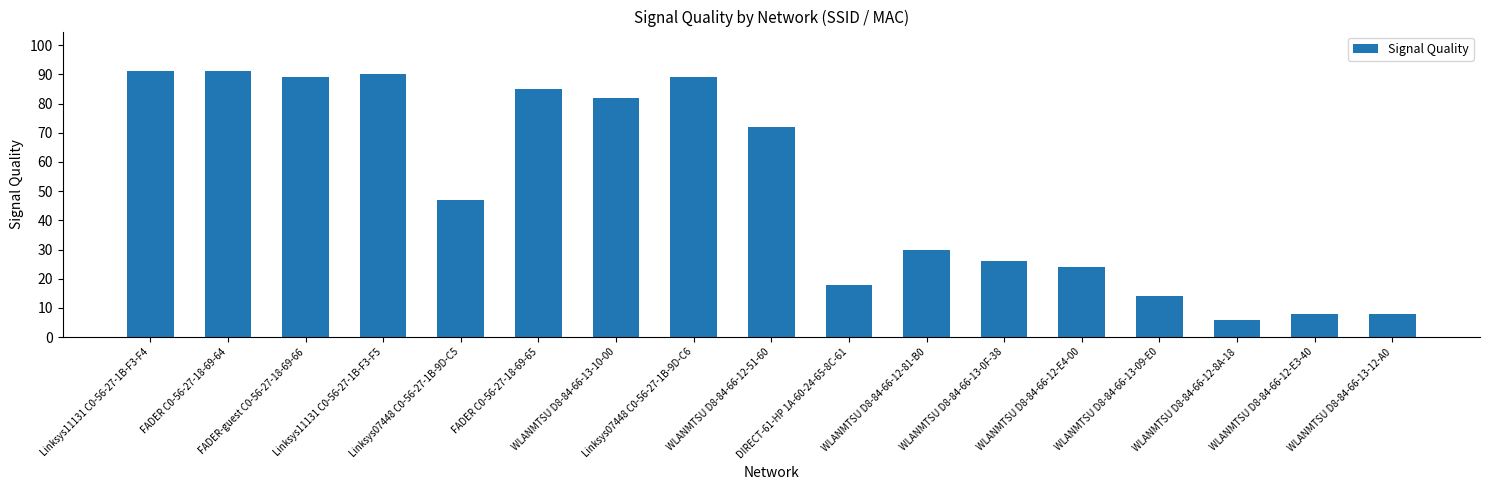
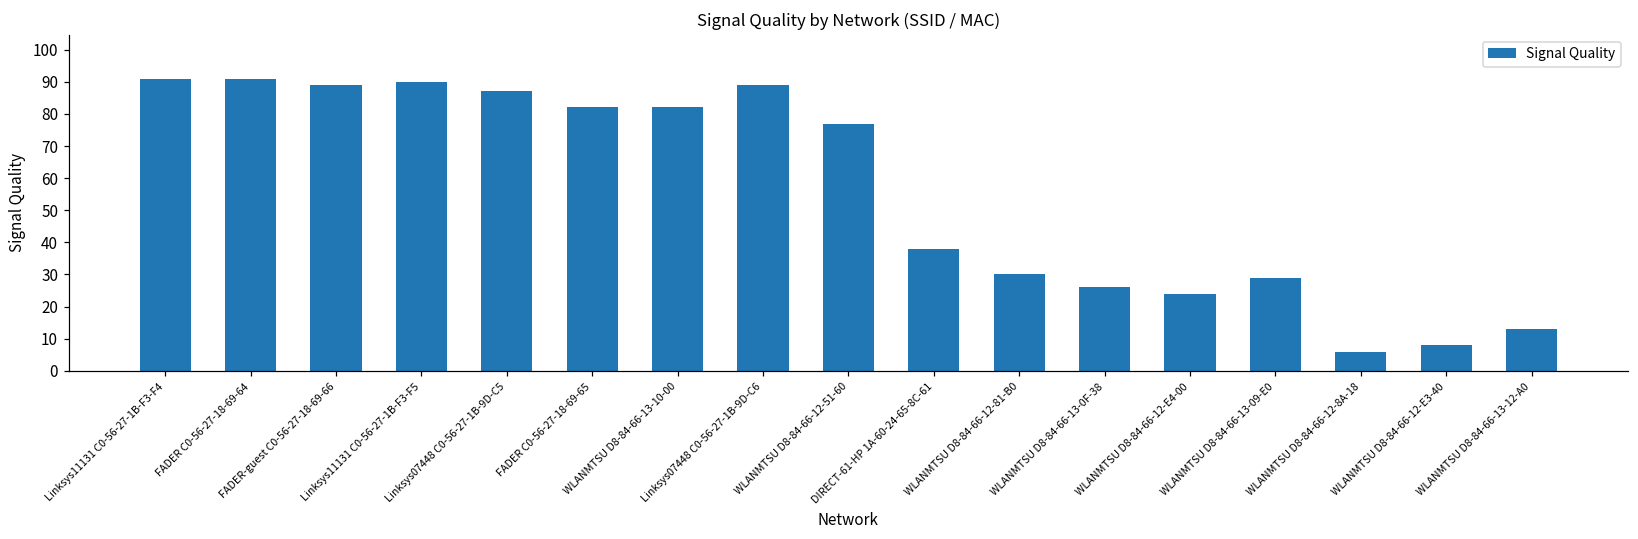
Linksys07448 C0-56-27-1B-9D-C5: 47 -> 87
FADER C0-56-27-18-69-65: 85 -> 82
WLANMTSU D8-84-66-12-51-60: 72 -> 77
DIRECT-61-HP 1A-60-24-65-8C-61: 18 -> 38
WLANMTSU D8-84-66-13-09-E0: 14 -> 29
WLANMTSU D8-84-66-13-12-A0: 8 -> 13
